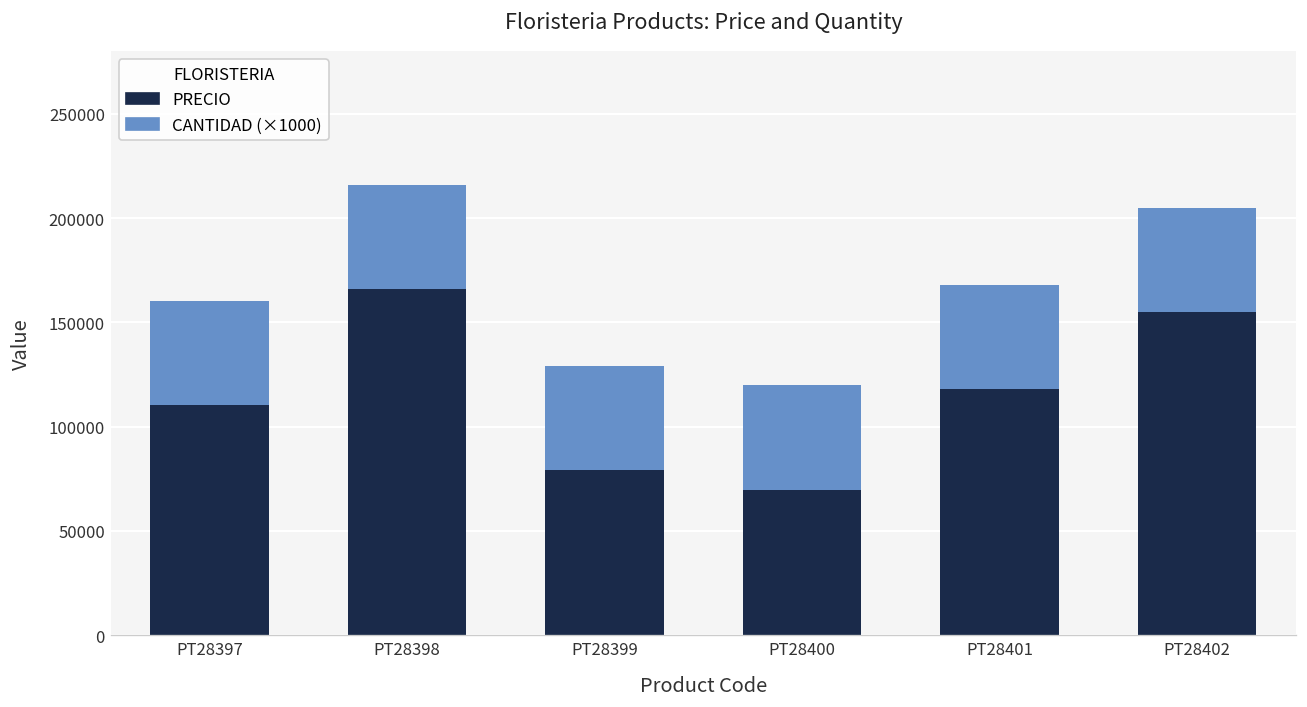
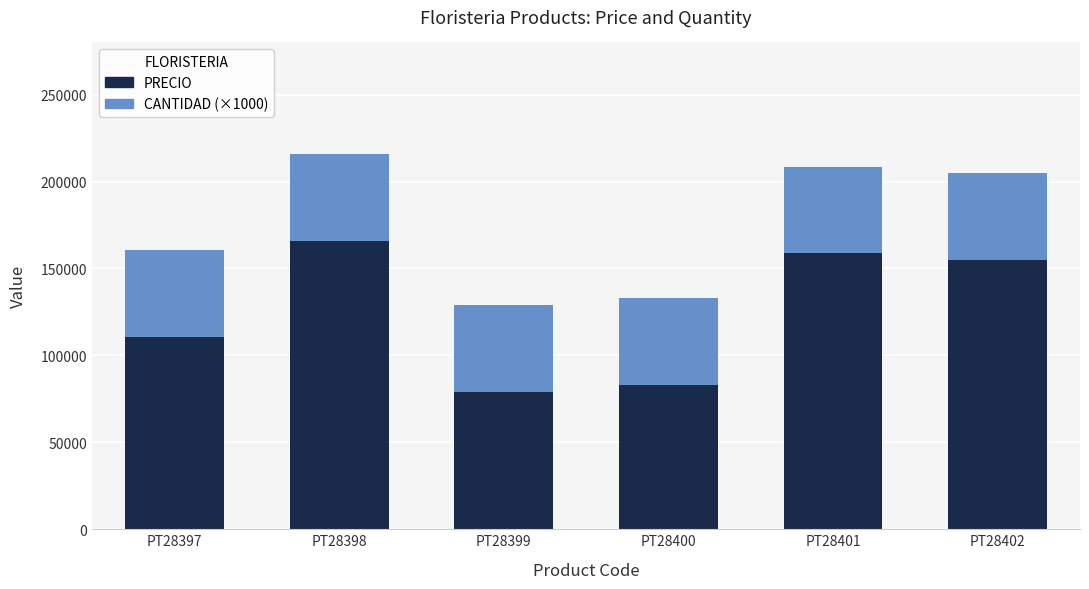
PRECIO, PT28400: 70000 -> 83000
PRECIO, PT28401: 118000 -> 159000
